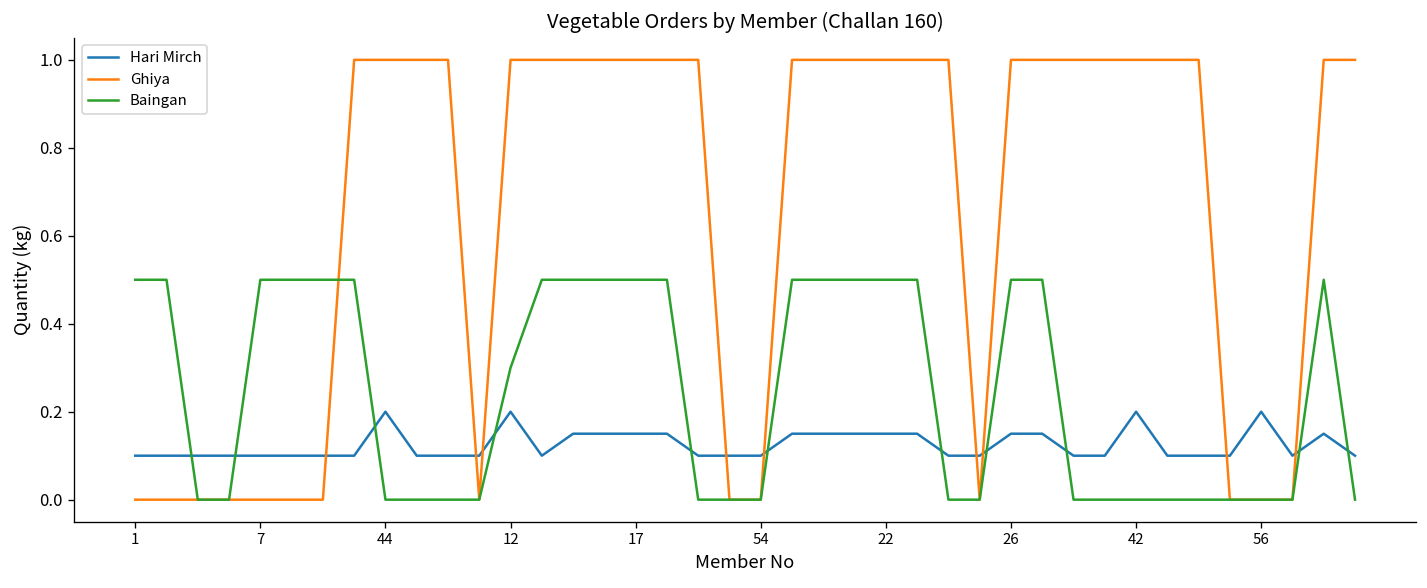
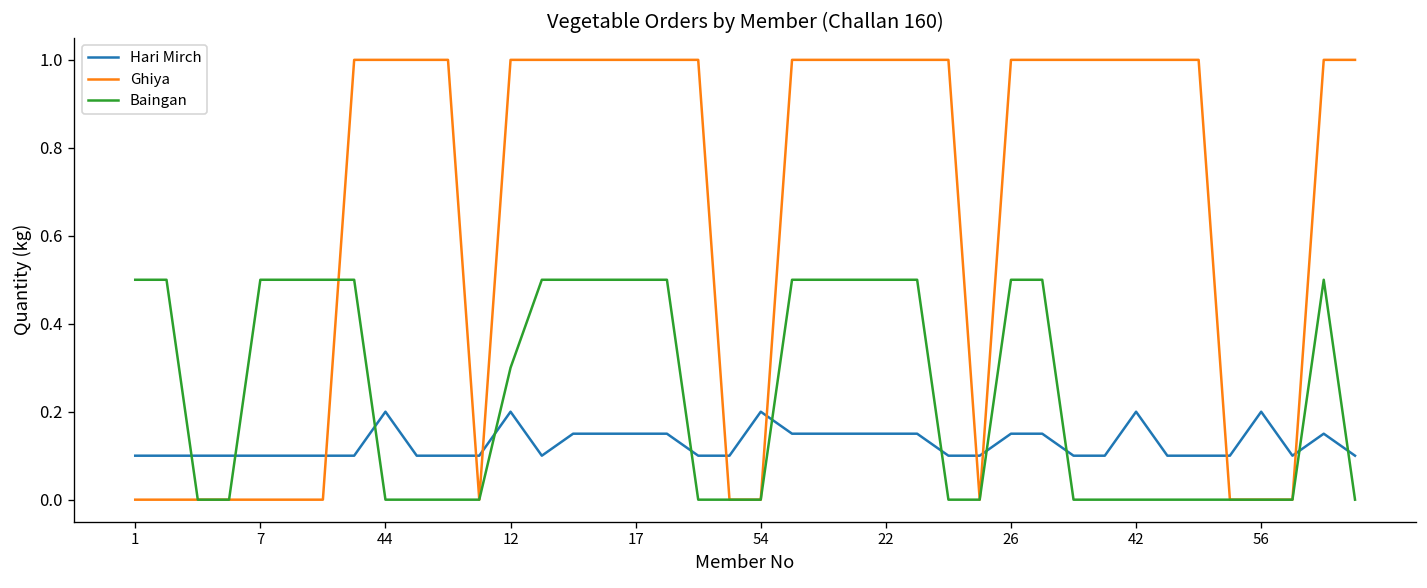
Hari Mirch, 54: 0.1 -> 0.2
